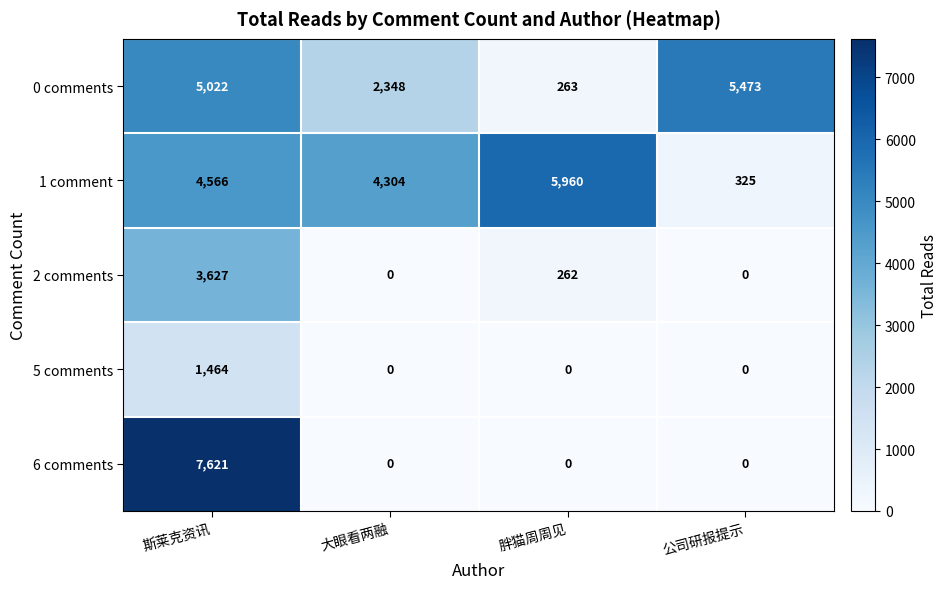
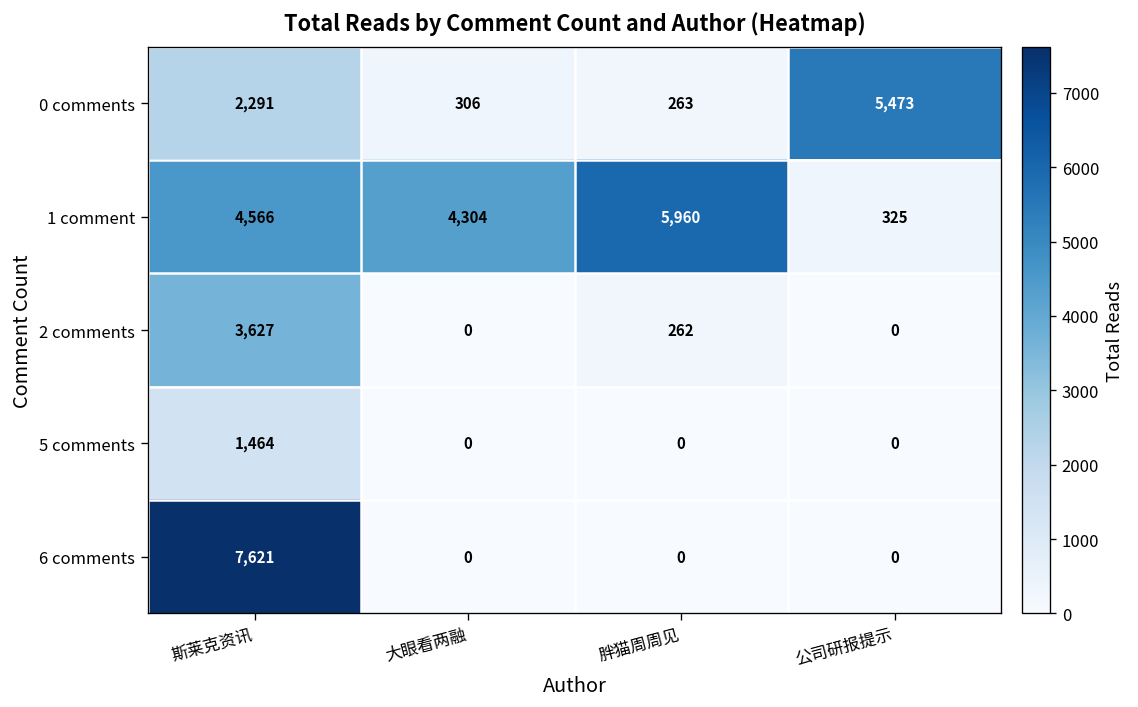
0 comments, 斯莱克资讯: 5,022 -> 2,291
0 comments, 大眼看两融: 2,348 -> 306
